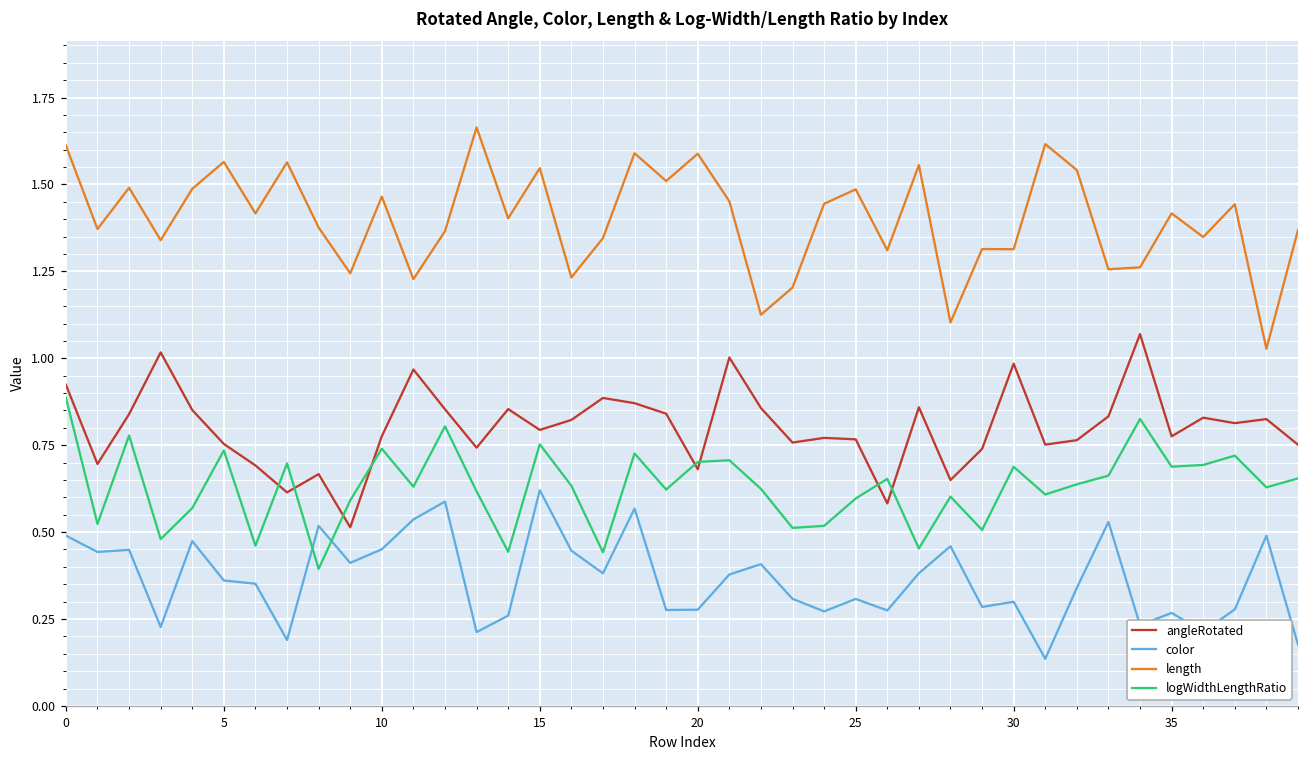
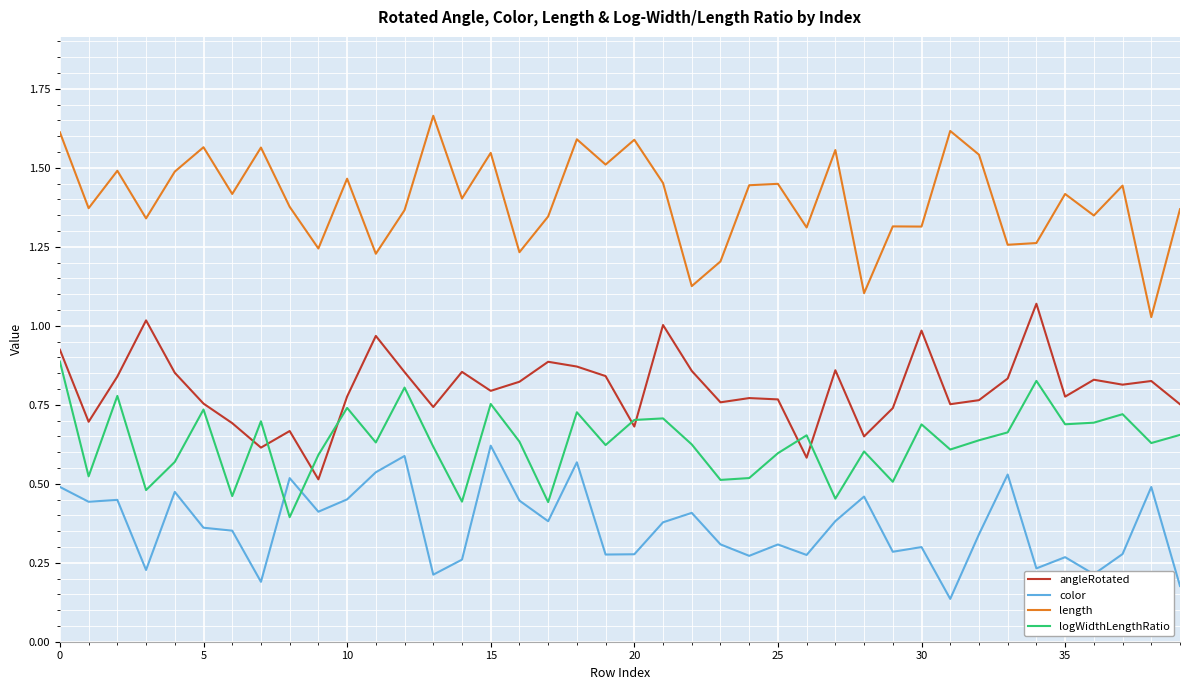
length, 25: 1.49 -> 1.45
